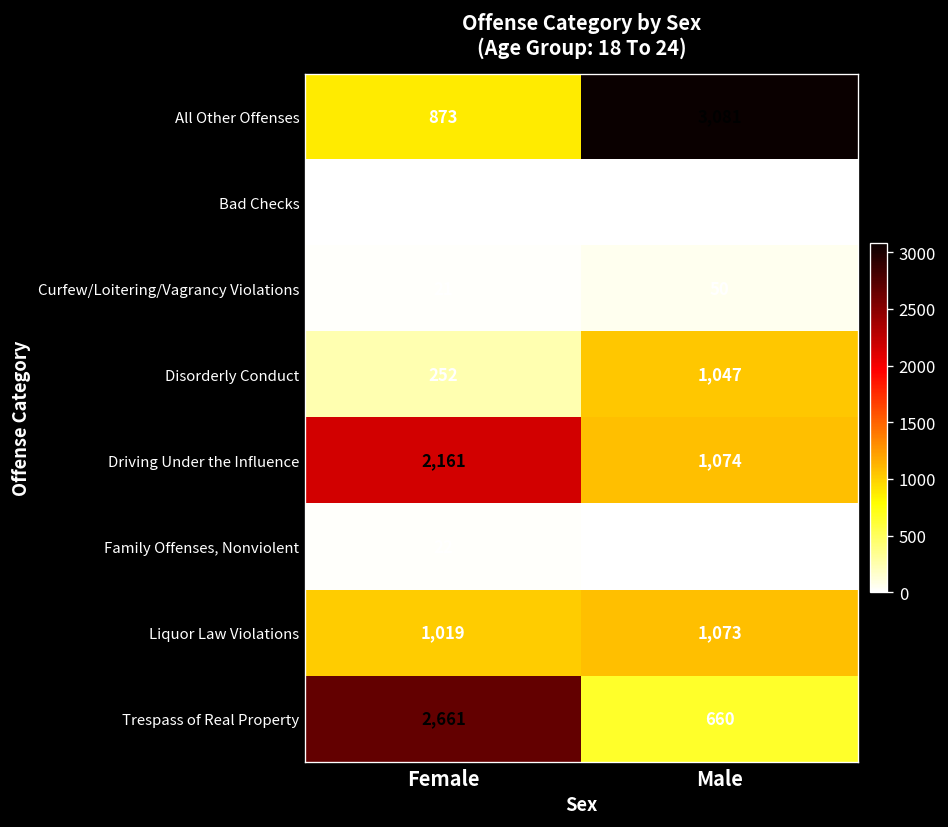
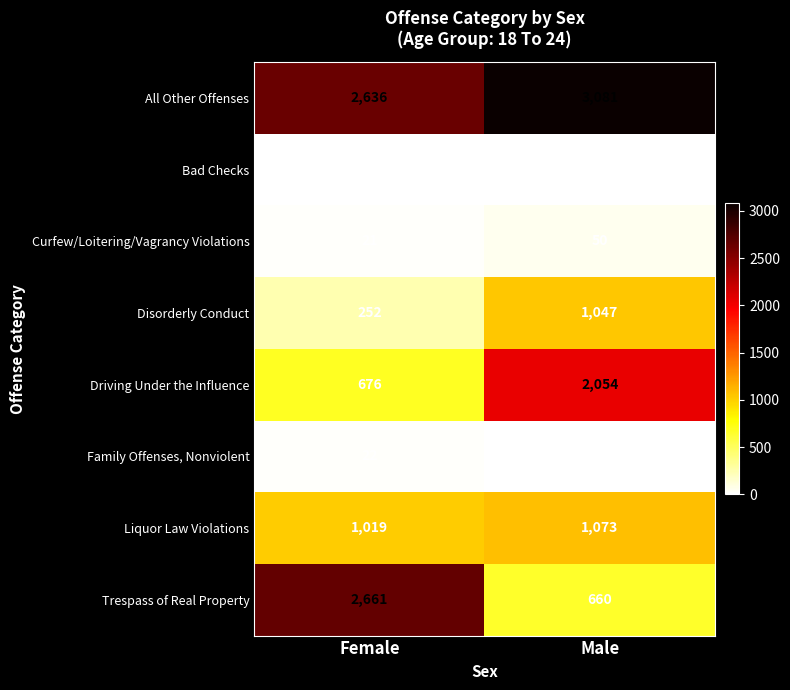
All Other Offenses, Female: 873 -> 2,636
Driving Under the Influence, Female: 2,161 -> 676
Driving Under the Influence, Male: 1,074 -> 2,054
